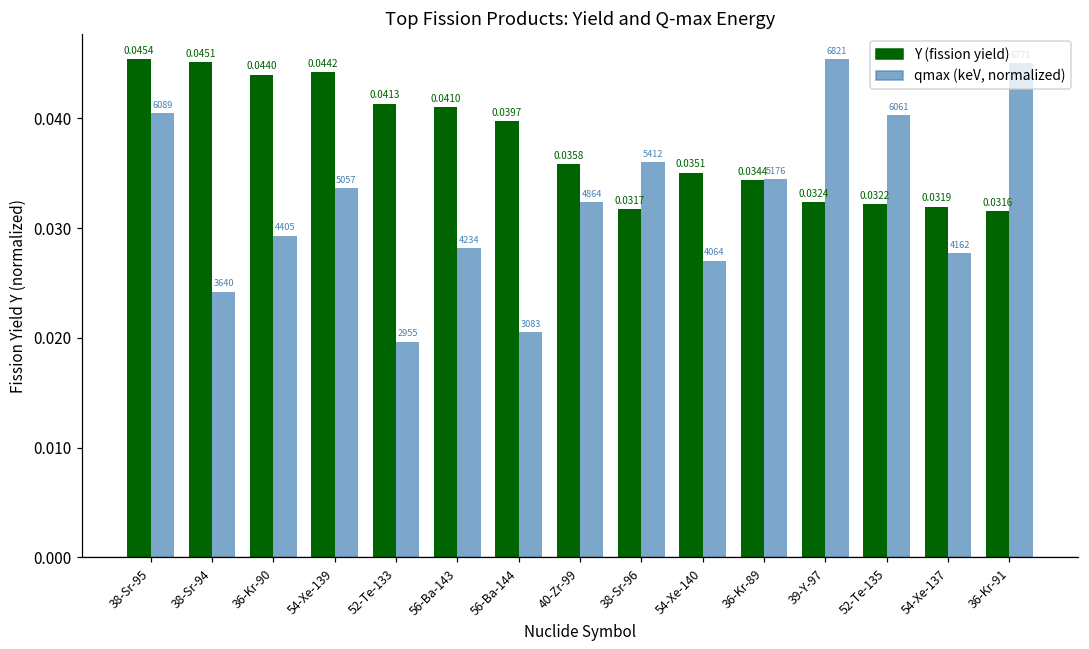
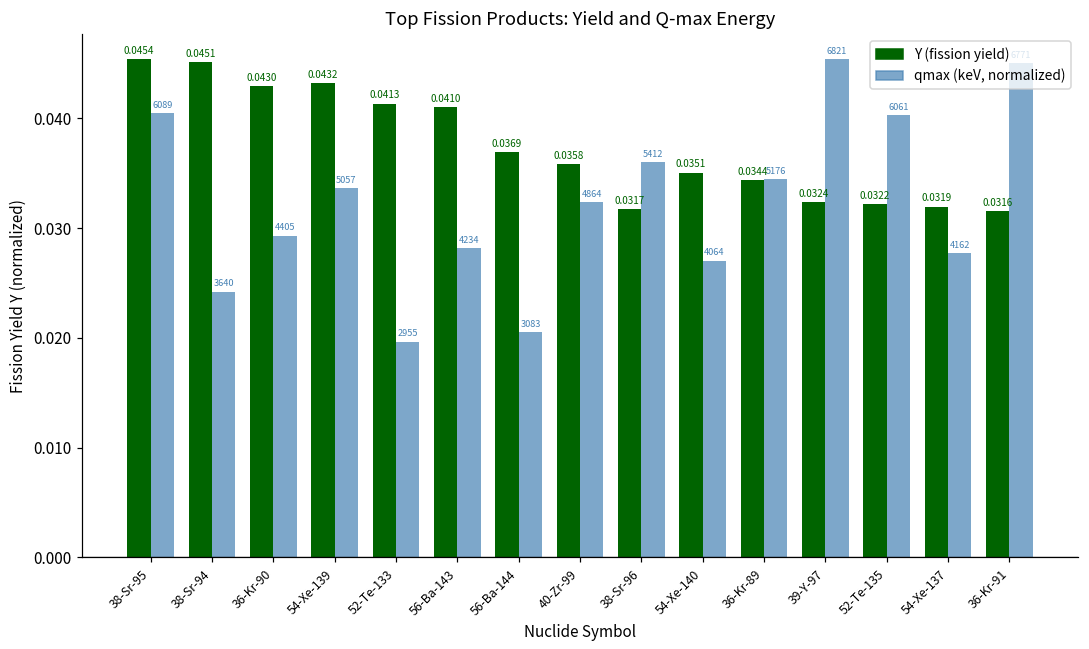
Y (fission yield), 36-Kr-90: 0.0440 -> 0.0430
Y (fission yield), 54-Xe-139: 0.0442 -> 0.0432
Y (fission yield), 56-Ba-144: 0.0397 -> 0.0369
